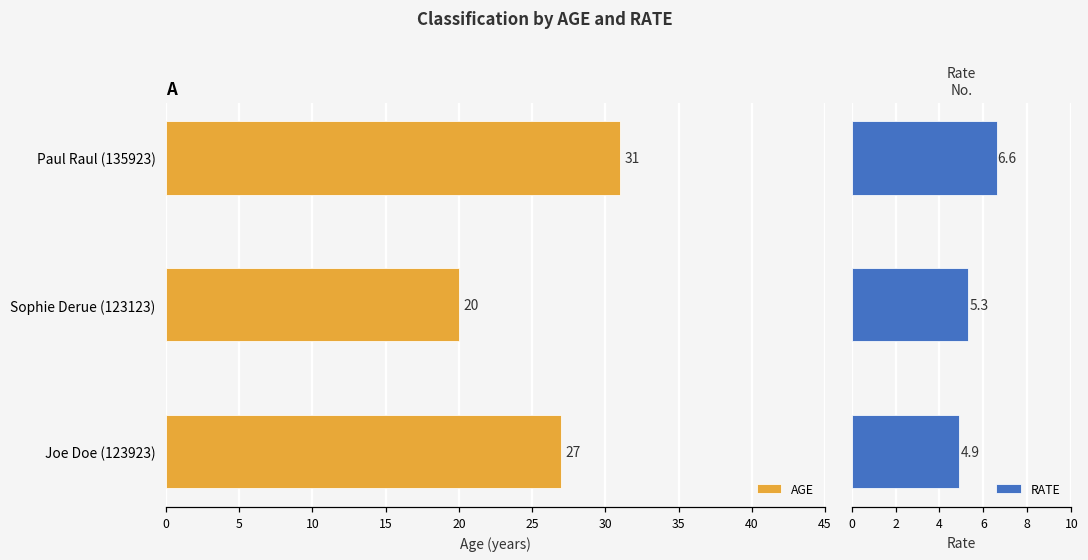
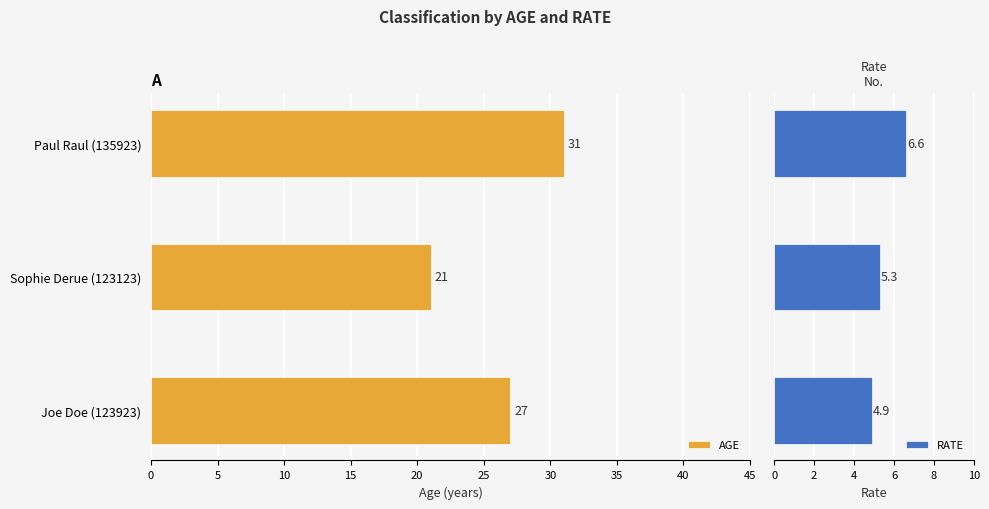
A, Sophie Derue (123123): 20 -> 21
